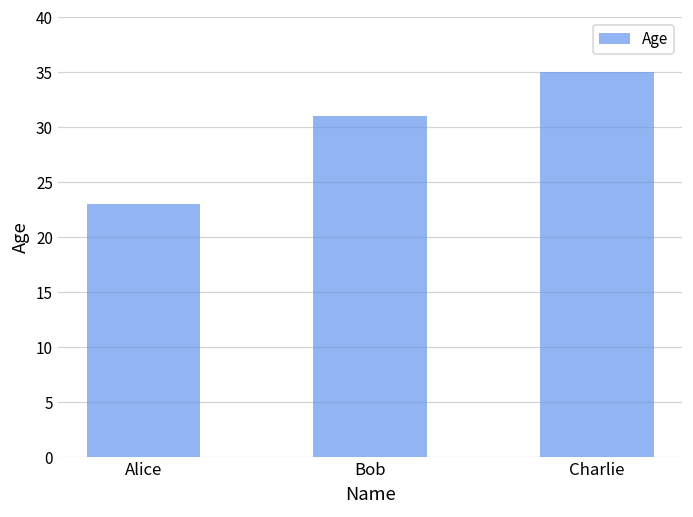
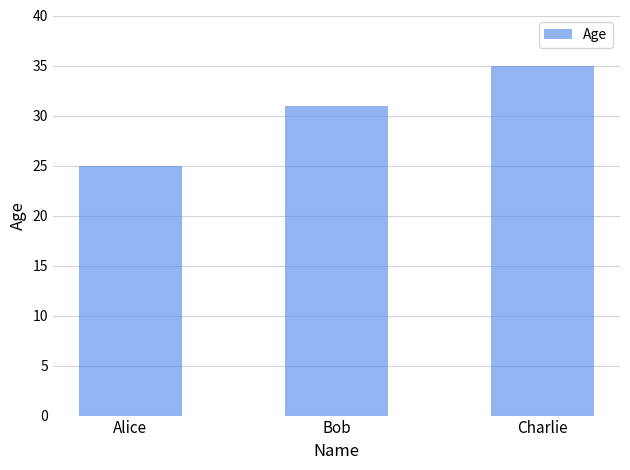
Alice: 23 -> 25
